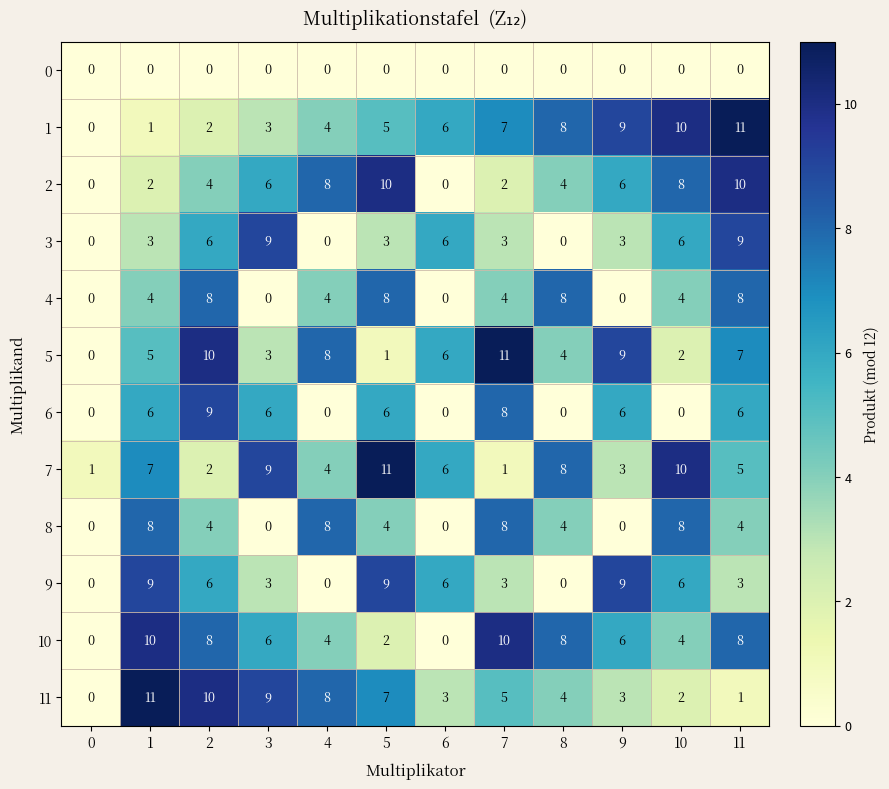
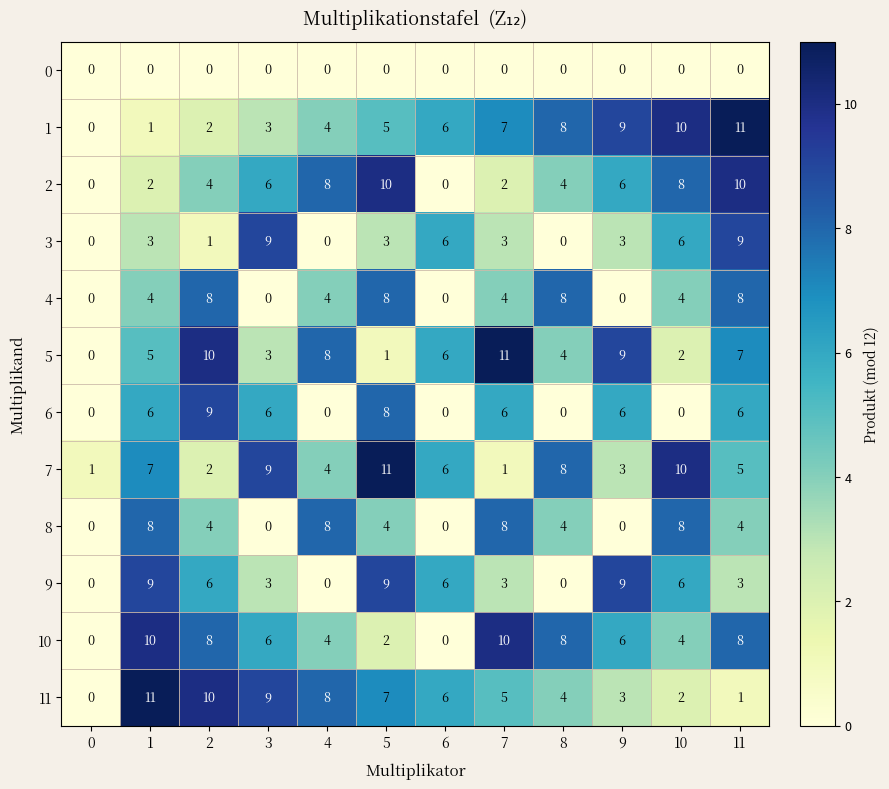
3, 2: 6 -> 1
6, 5: 6 -> 8
6, 7: 8 -> 6
11, 6: 3 -> 6
